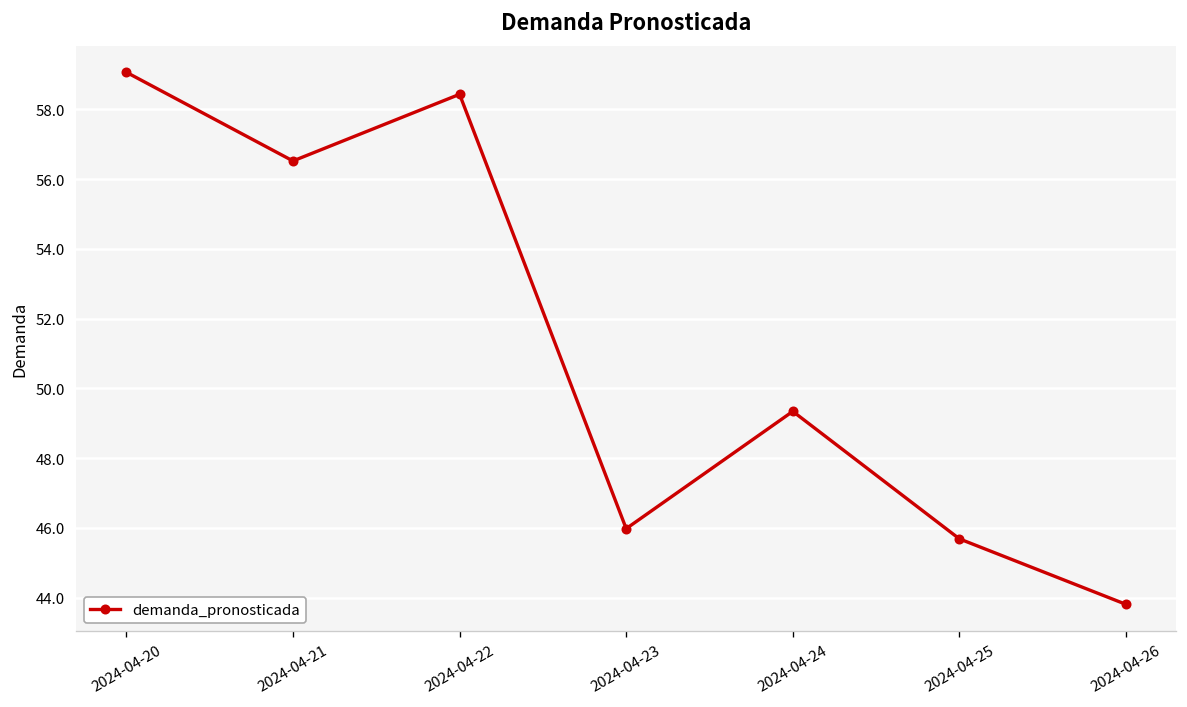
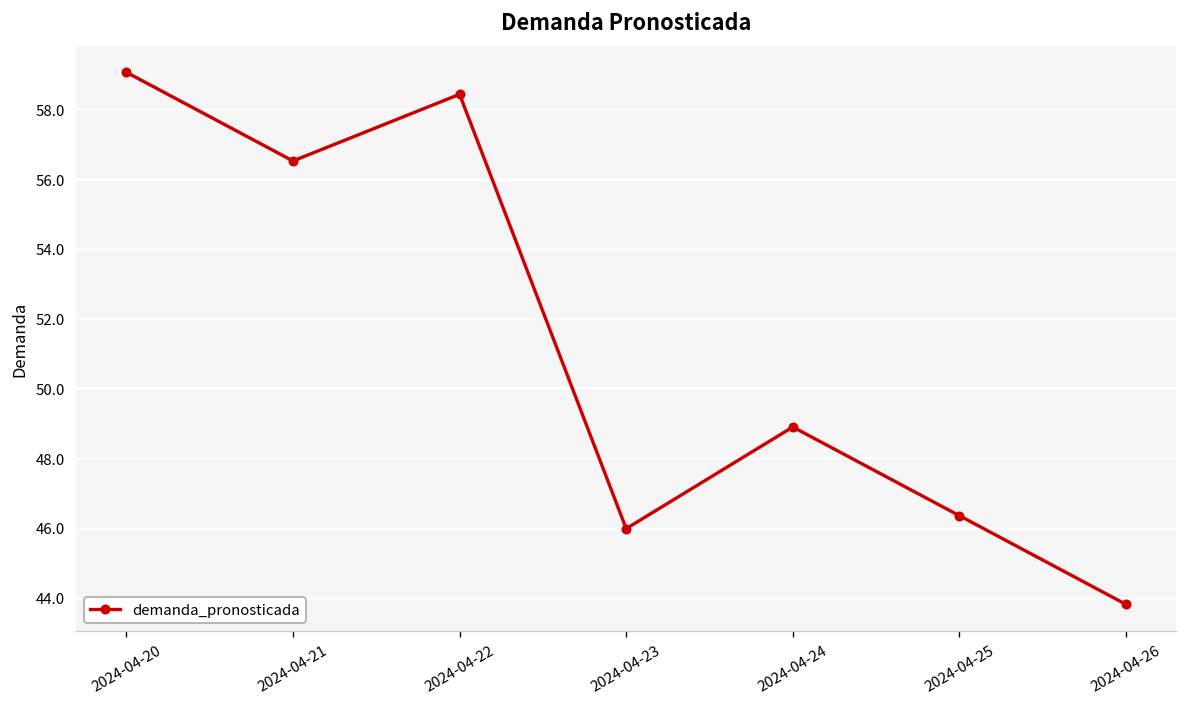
2024-04-24: 49.3 -> 48.9
2024-04-25: 45.7 -> 46.3
